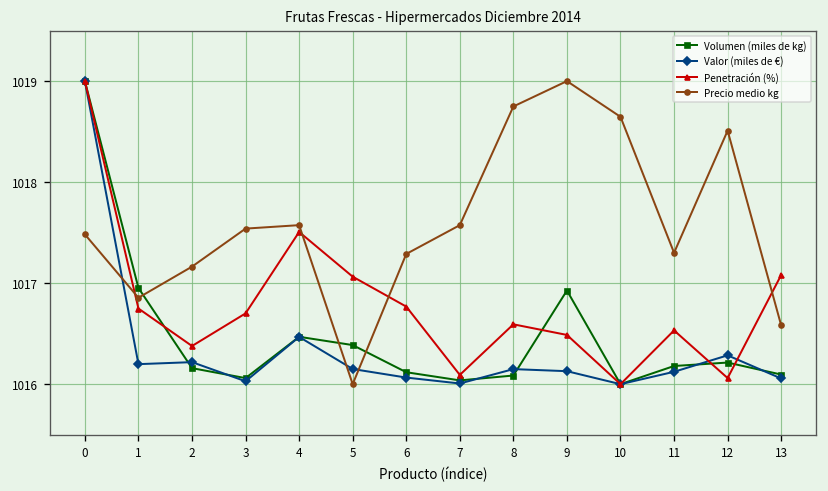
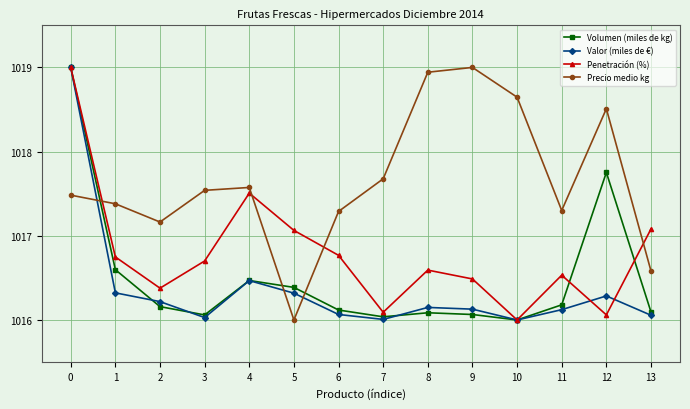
Volumen (miles de kg), 1: 1017.0 -> 1016.6
Valor (miles de €), 1: 1016.2 -> 1016.3
Precio medio kg, 1: 1016.9 -> 1017.4
Valor (miles de €), 5: 1016.1 -> 1016.3
Precio medio kg, 7: 1017.6 -> 1017.7
Precio medio kg, 8: 1018.7 -> 1018.9
Volumen (miles de kg), 9: 1016.9 -> 1016.1
Volumen (miles de kg), 12: 1016.2 -> 1017.8
